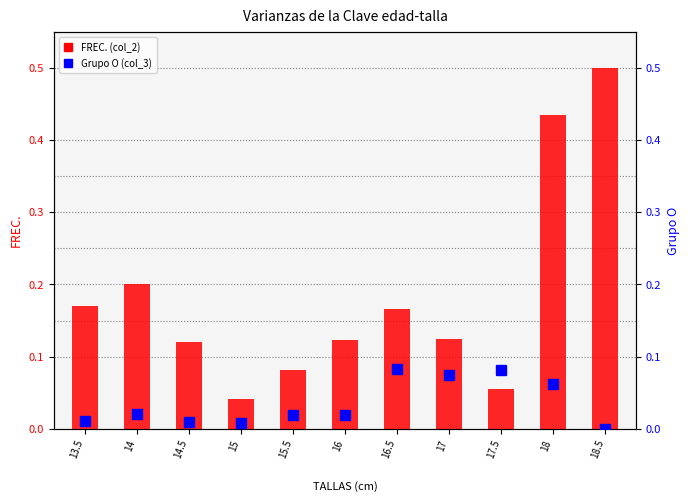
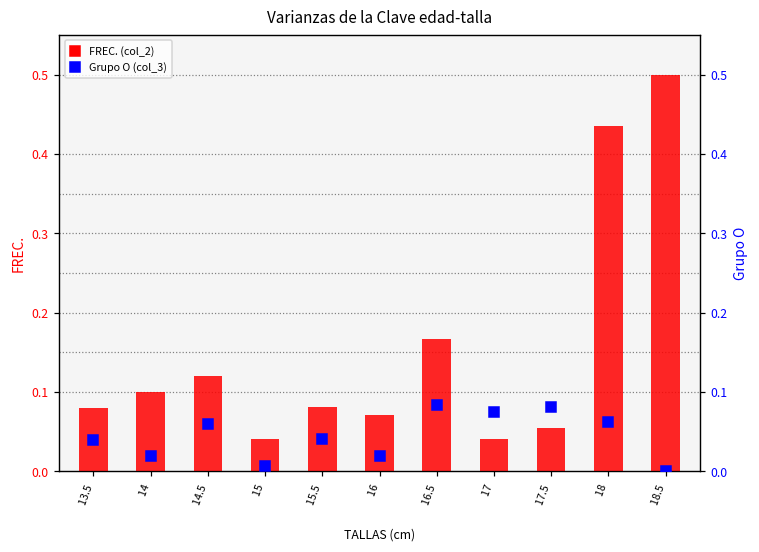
FREC. (col_2), 13.5: 0.17 -> 0.08
FREC. (col_2), 14: 0.2 -> 0.1
FREC. (col_2), 16: 0.12 -> 0.07
FREC. (col_2), 17: 0.13 -> 0.04
Grupo O (col_3), 13.5: 0.01 -> 0.04
Grupo O (col_3), 14.5: 0.01 -> 0.06
Grupo O (col_3), 15.5: 0.02 -> 0.04
